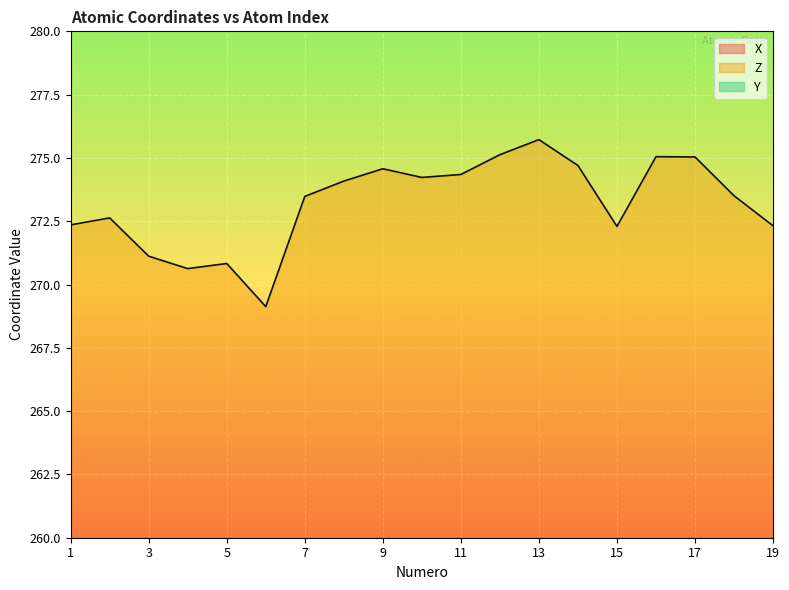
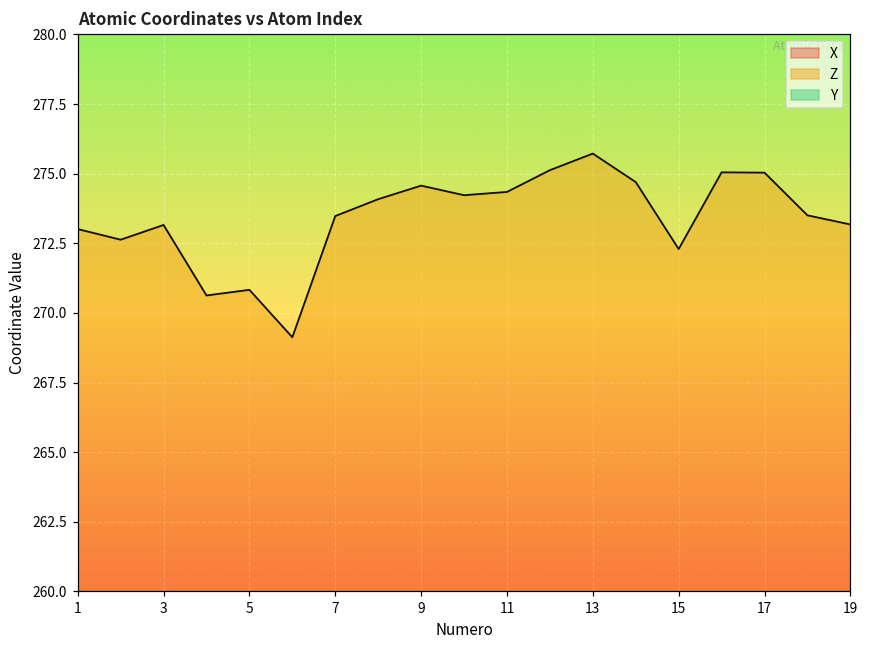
Z, 1: 272.4 -> 273.0
Z, 3: 271.1 -> 273.2
Z, 19: 272.3 -> 273.2
